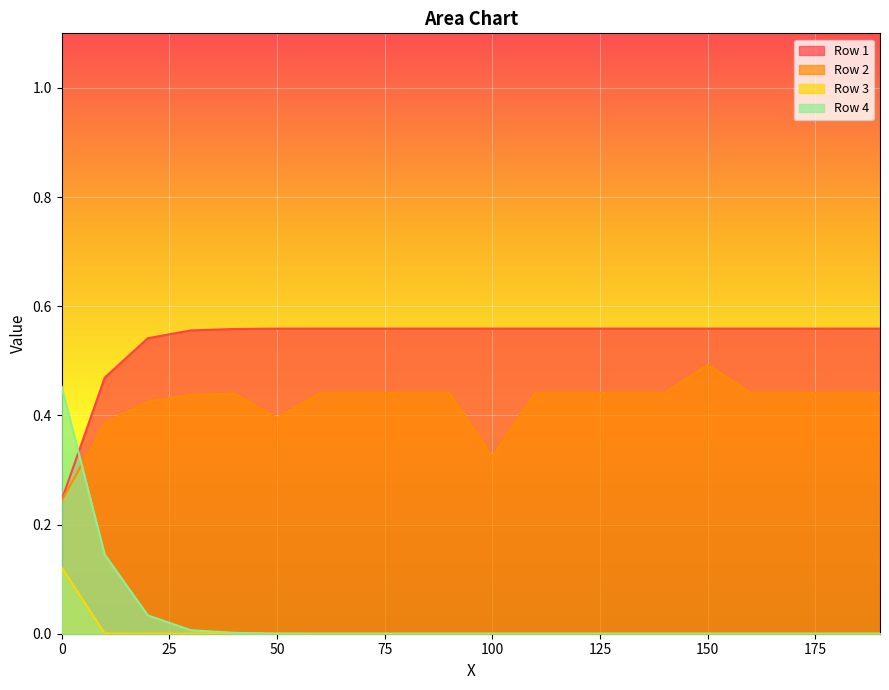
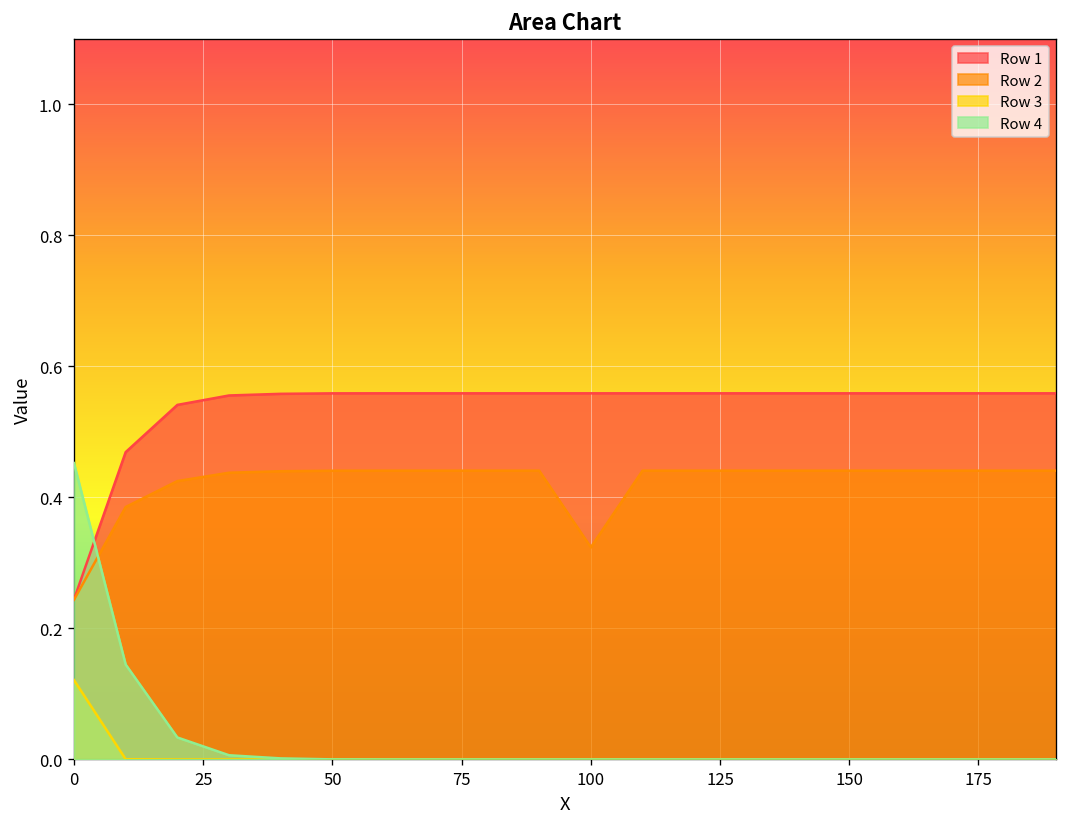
Row 2, 50: 0.40 -> 0.44
Row 2, 150: 0.49 -> 0.44
